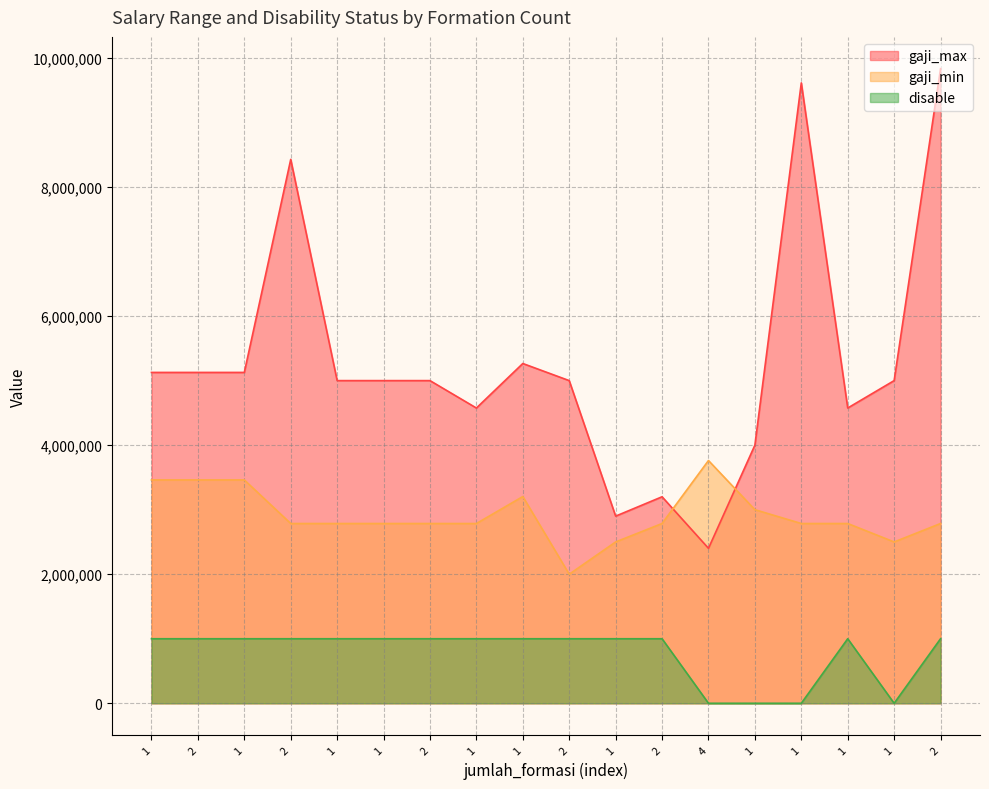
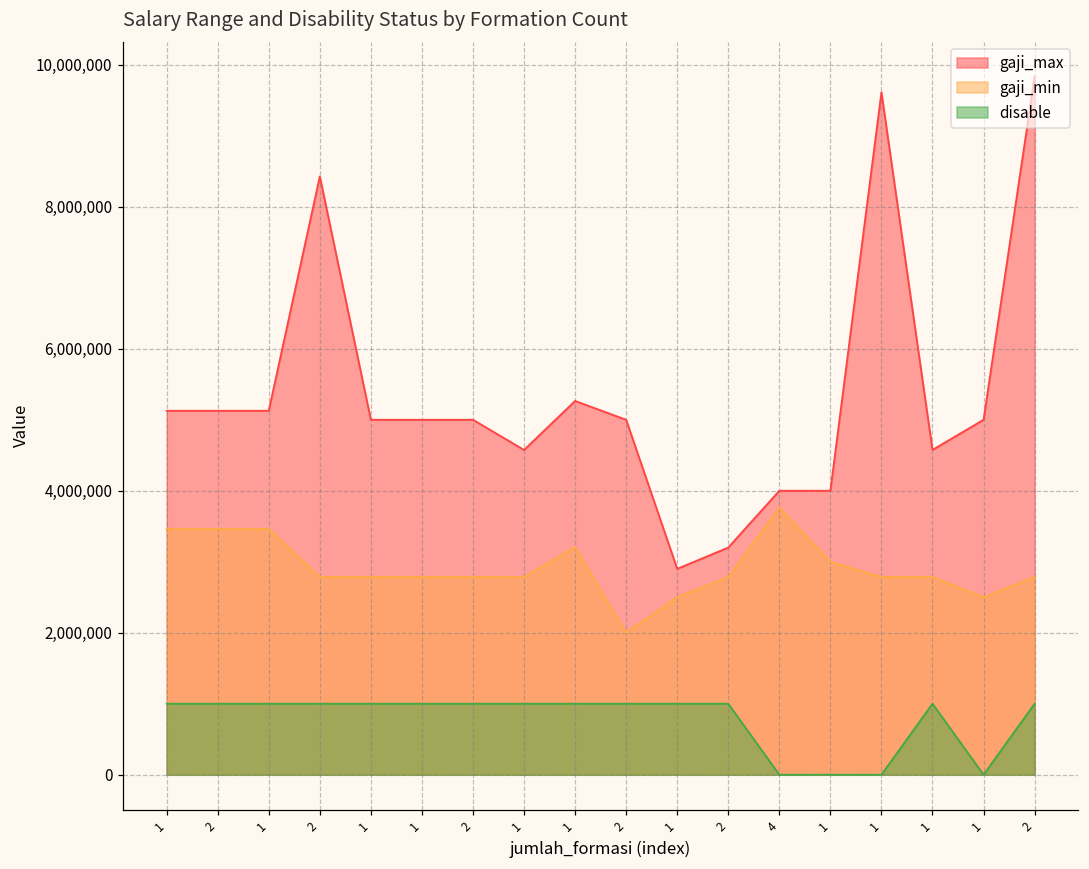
gaji_max, 4: 2,400,000 -> 4,000,000
